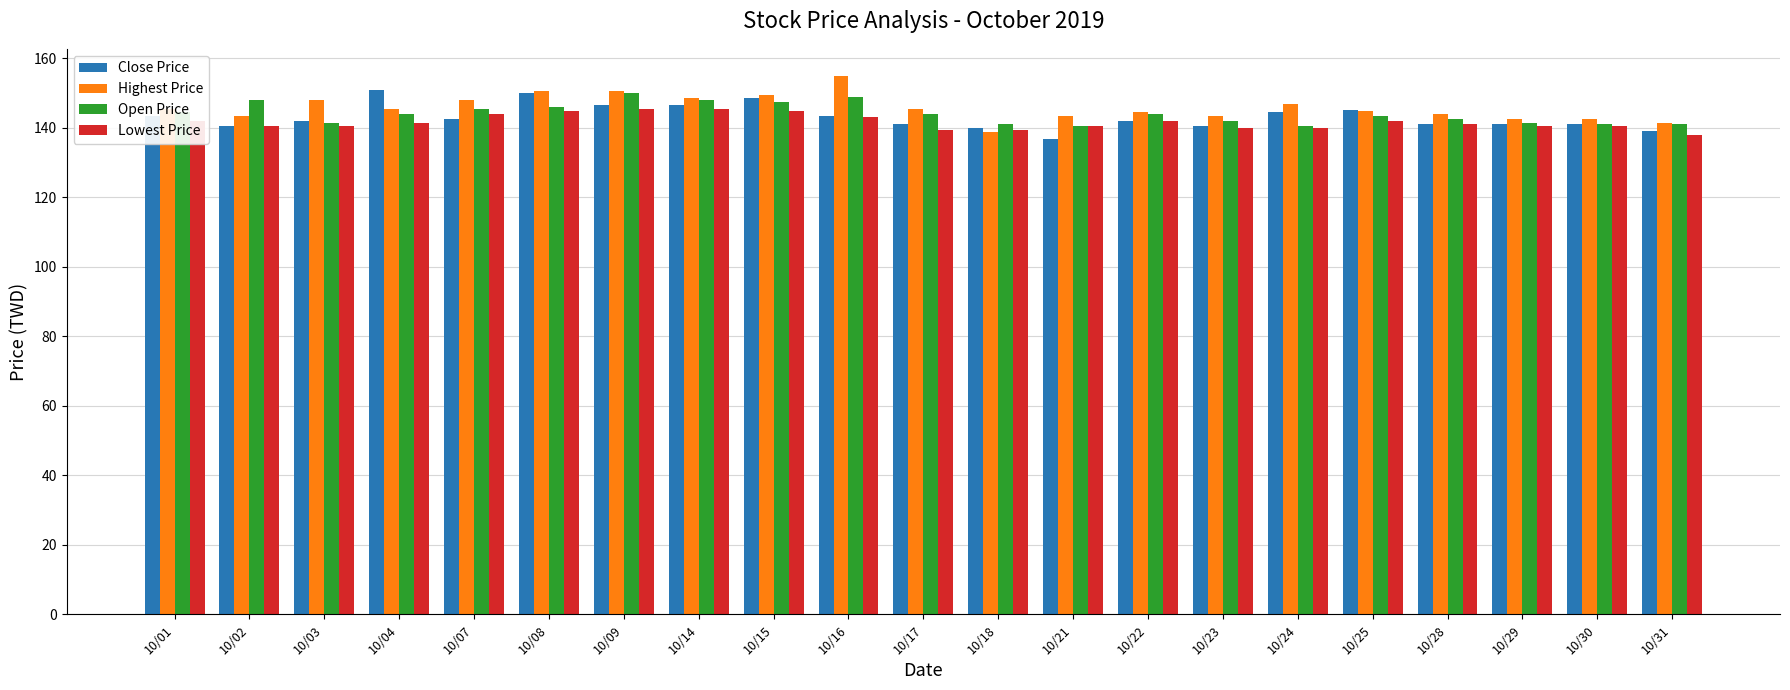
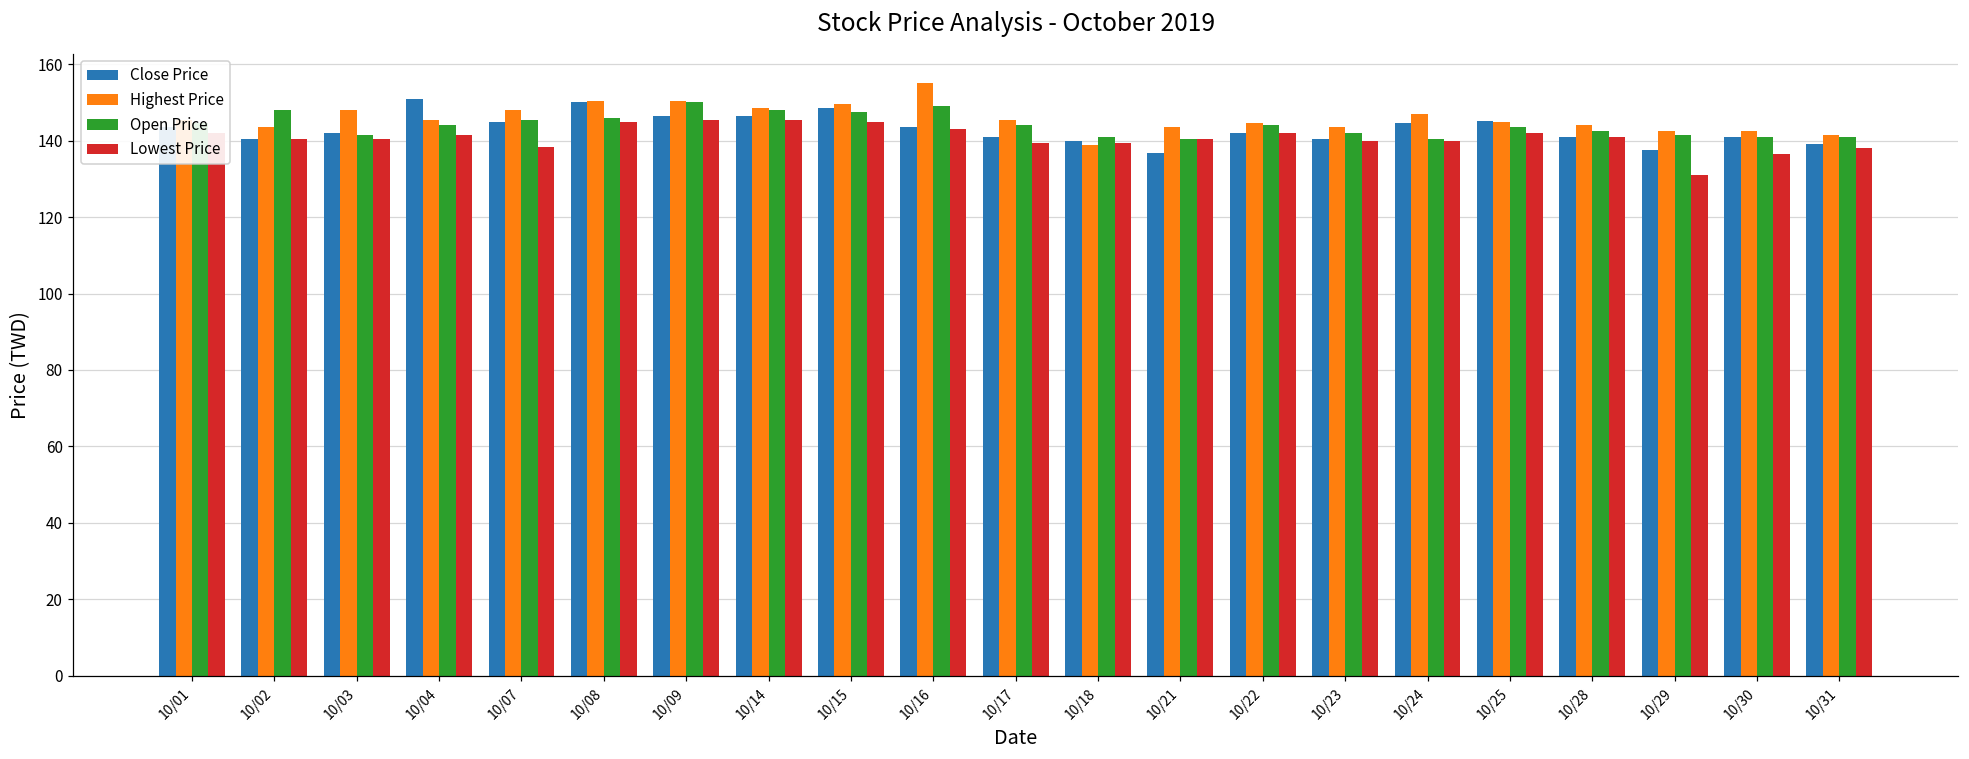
Close Price, 10/07: 143 -> 145
Lowest Price, 10/07: 144 -> 138
Close Price, 10/29: 141 -> 138
Lowest Price, 10/29: 141 -> 131
Lowest Price, 10/30: 141 -> 137
